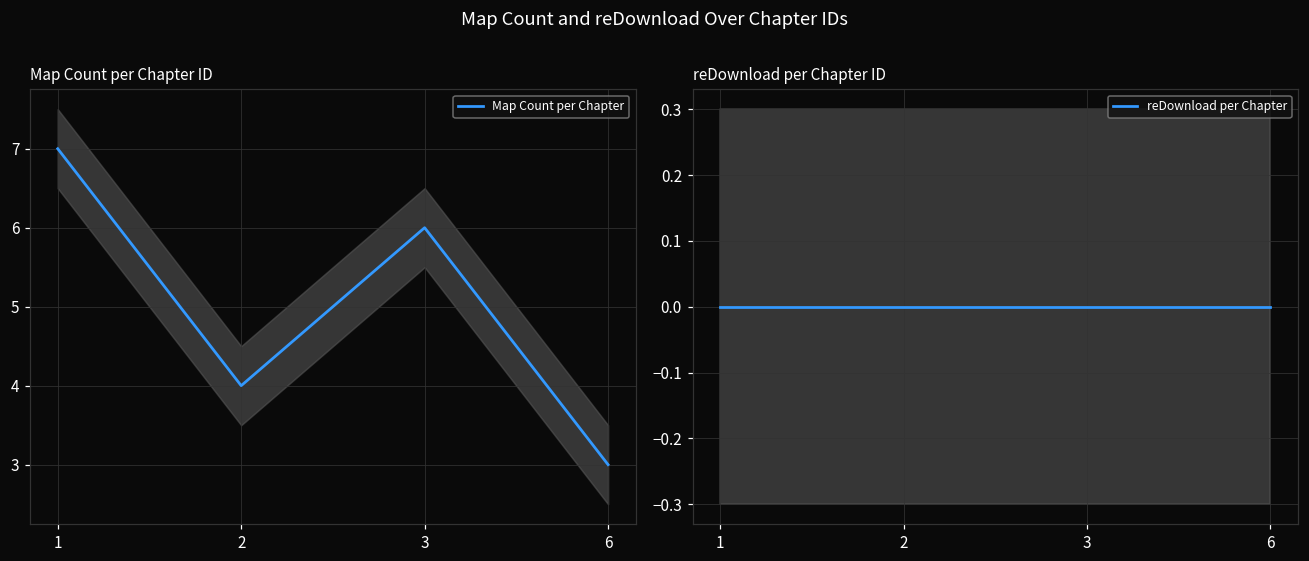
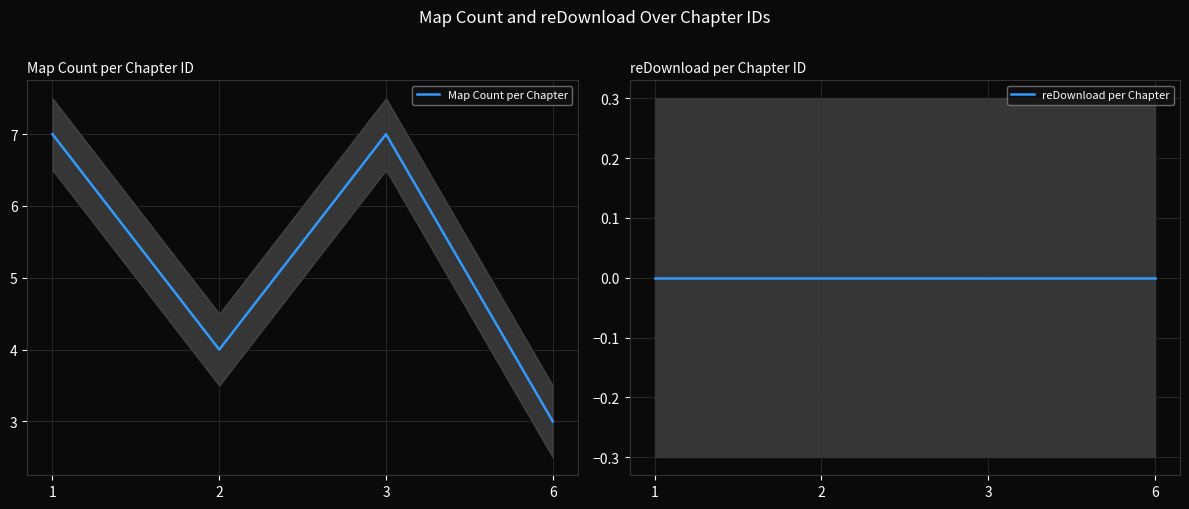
Map Count per Chapter ID, Map Count per Chapter, 3: 6 -> 7
